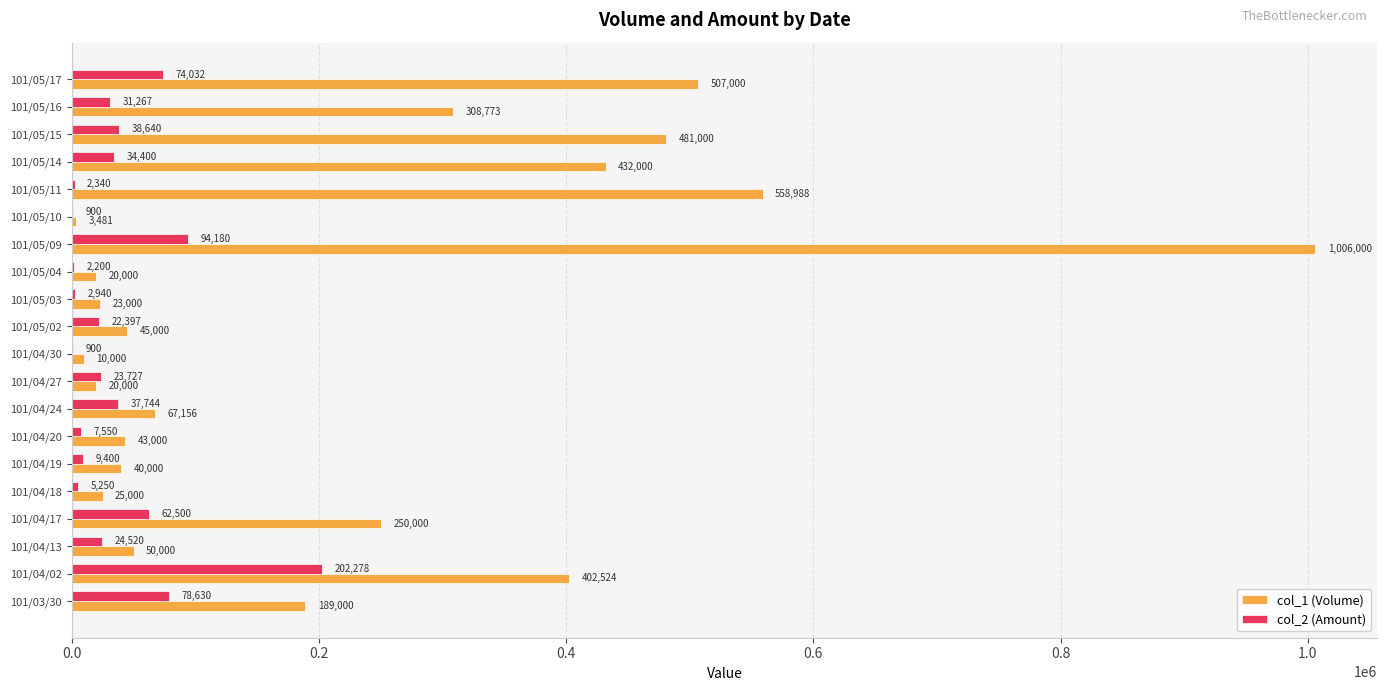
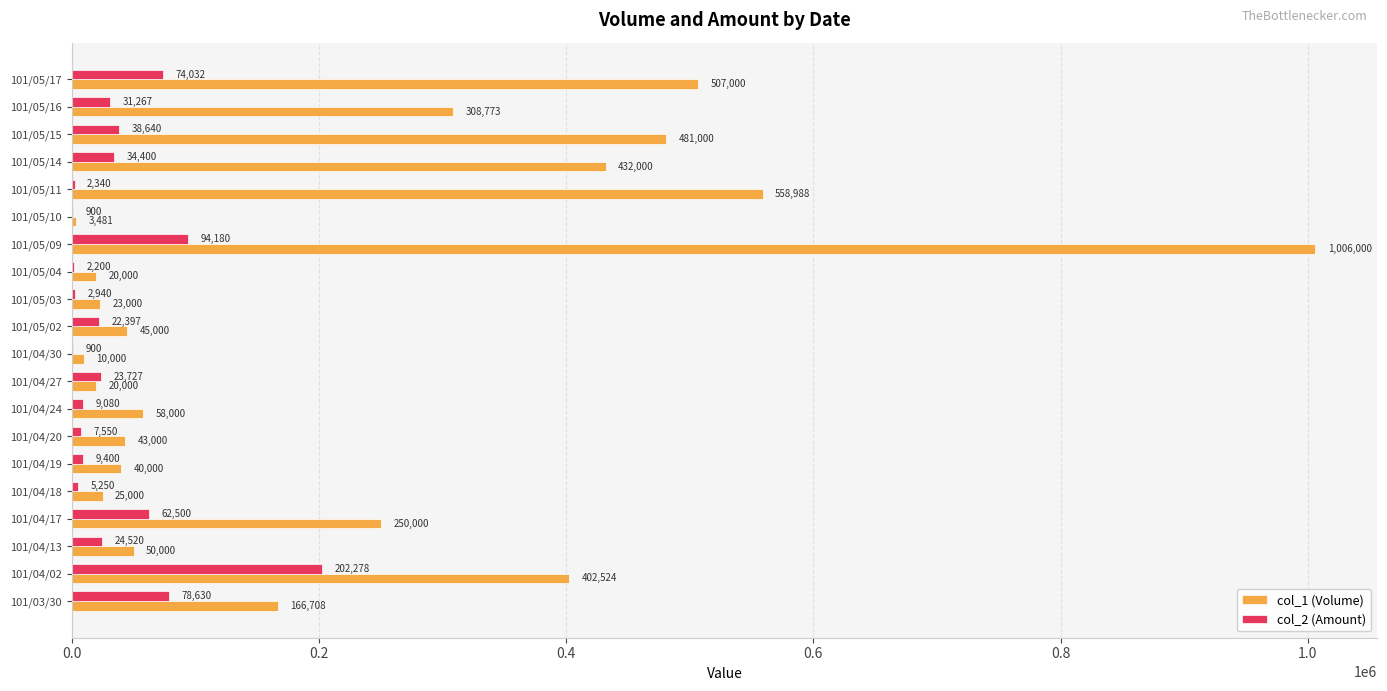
col_2 (Amount), 101/04/24: 37,744 -> 9,080
col_1 (Volume), 101/04/24: 67,156 -> 58,000
col_1 (Volume), 101/03/30: 189,000 -> 166,708
